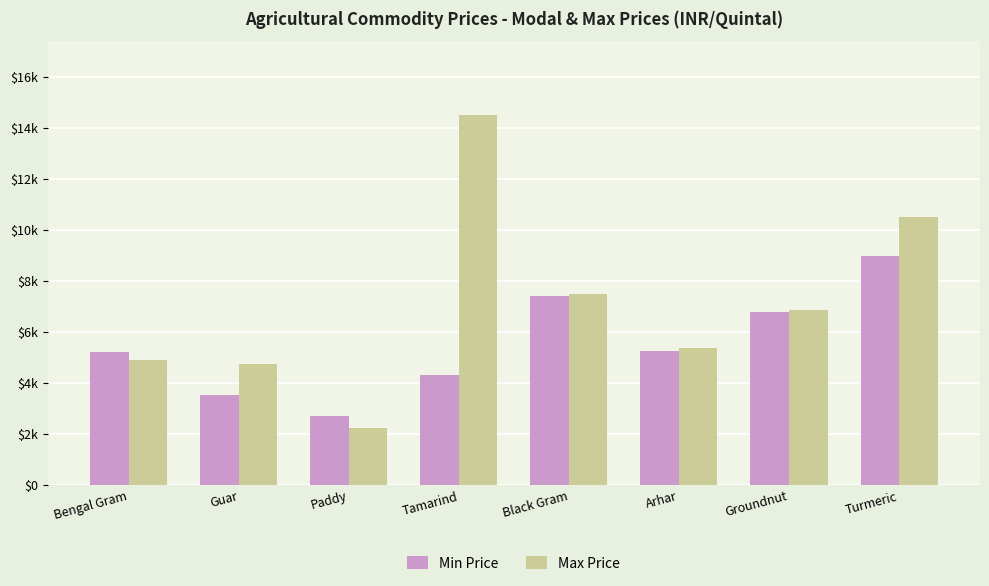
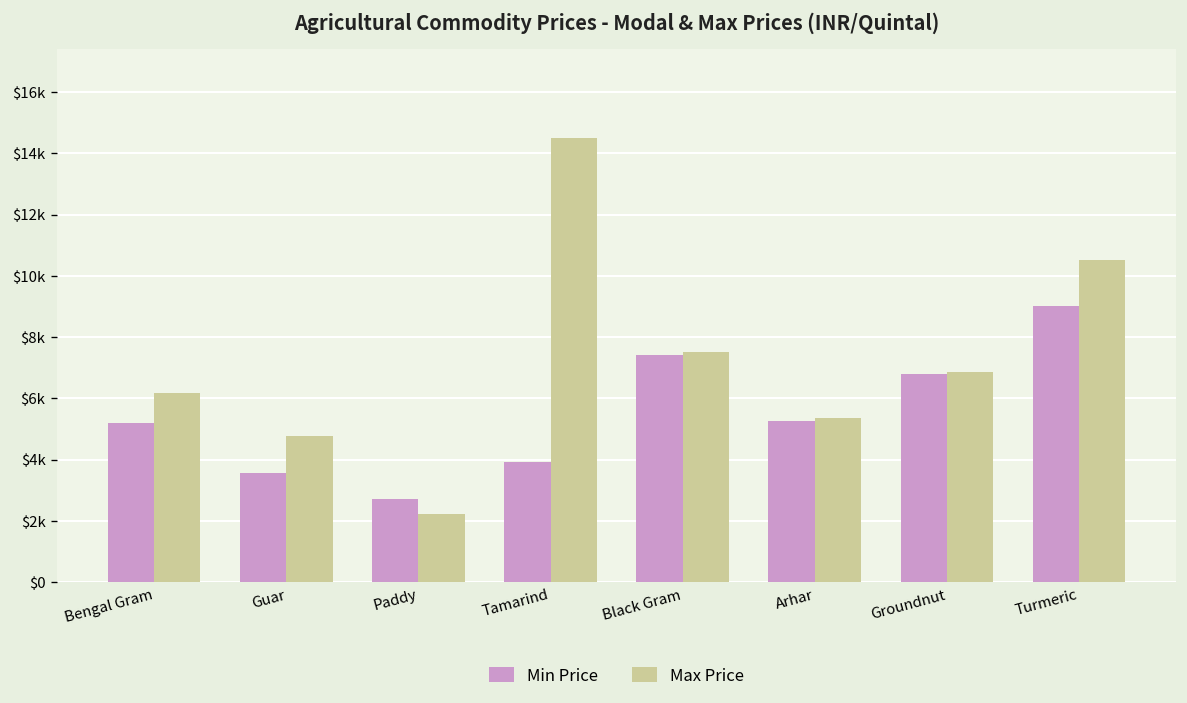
Max Price, Bengal Gram: $4900 -> $6200
Min Price, Tamarind: $4300 -> $3900
